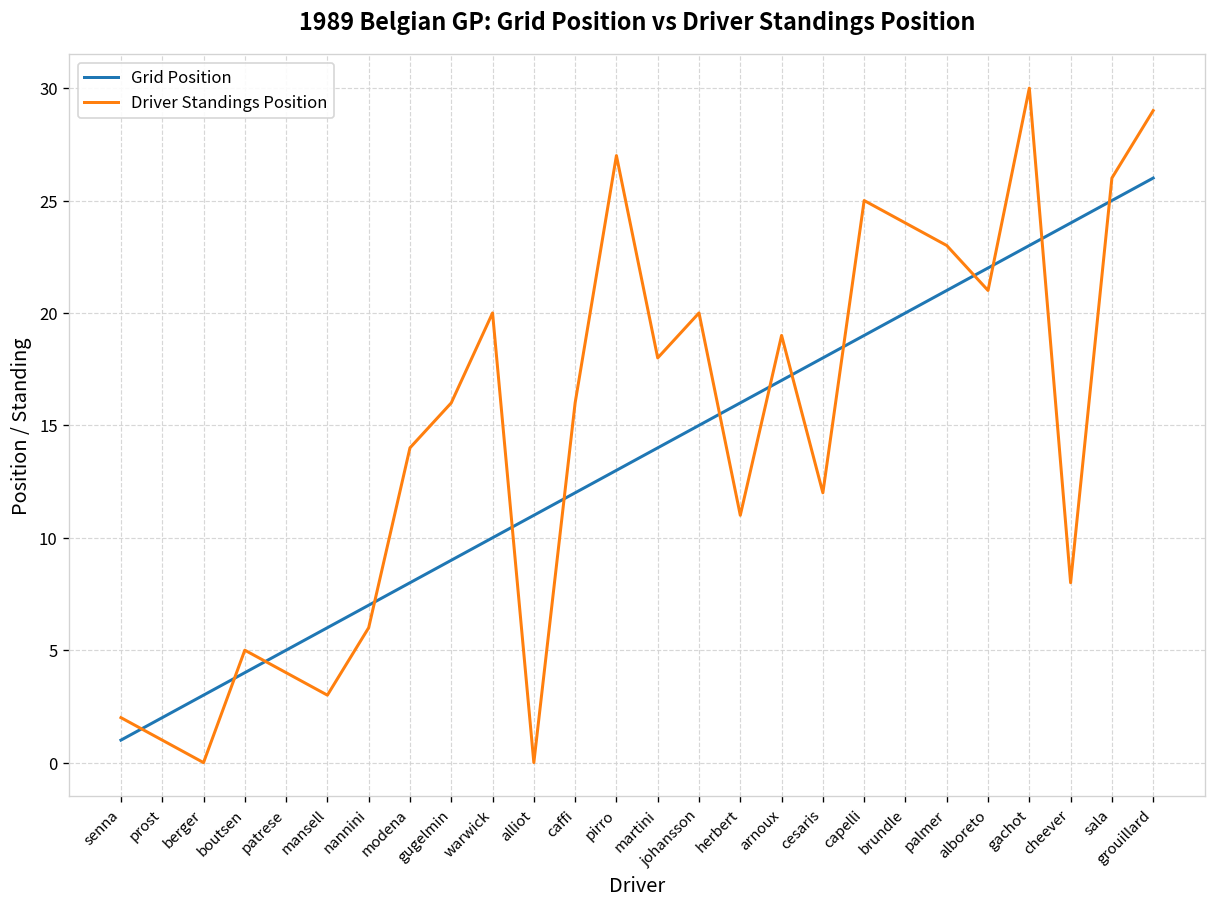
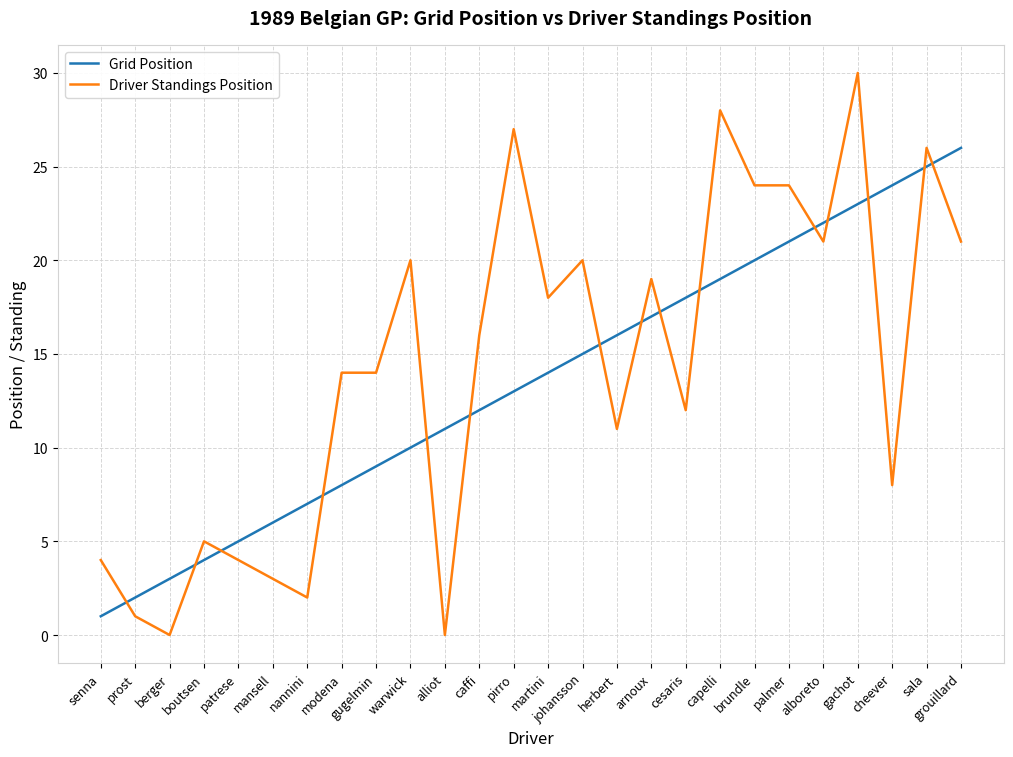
Driver Standings Position, senna: 2 -> 4
Driver Standings Position, nannini: 6 -> 2
Driver Standings Position, gugelmin: 16 -> 14
Driver Standings Position, capelli: 25 -> 28
Driver Standings Position, palmer: 23 -> 24
Driver Standings Position, grouillard: 29 -> 21
